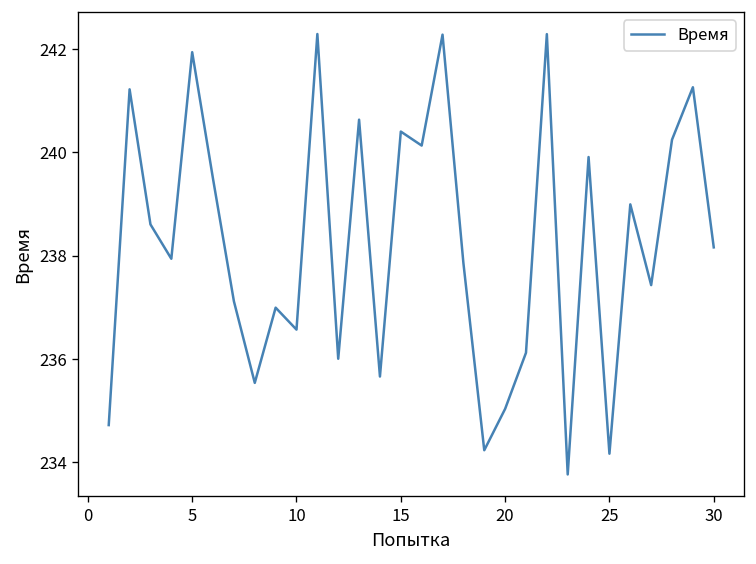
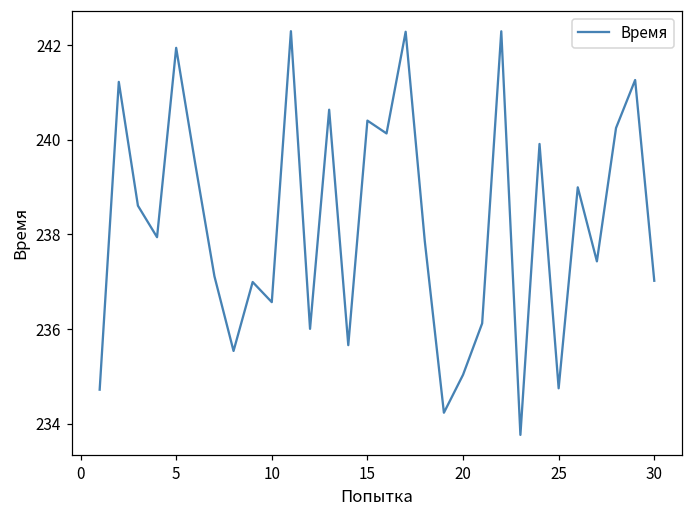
25: 234.2 -> 234.8
30: 238.2 -> 237.0
